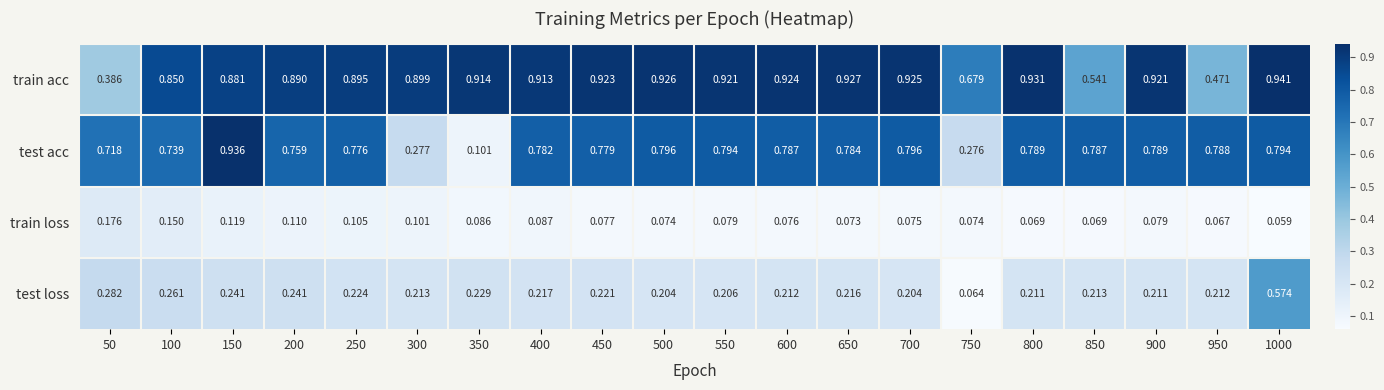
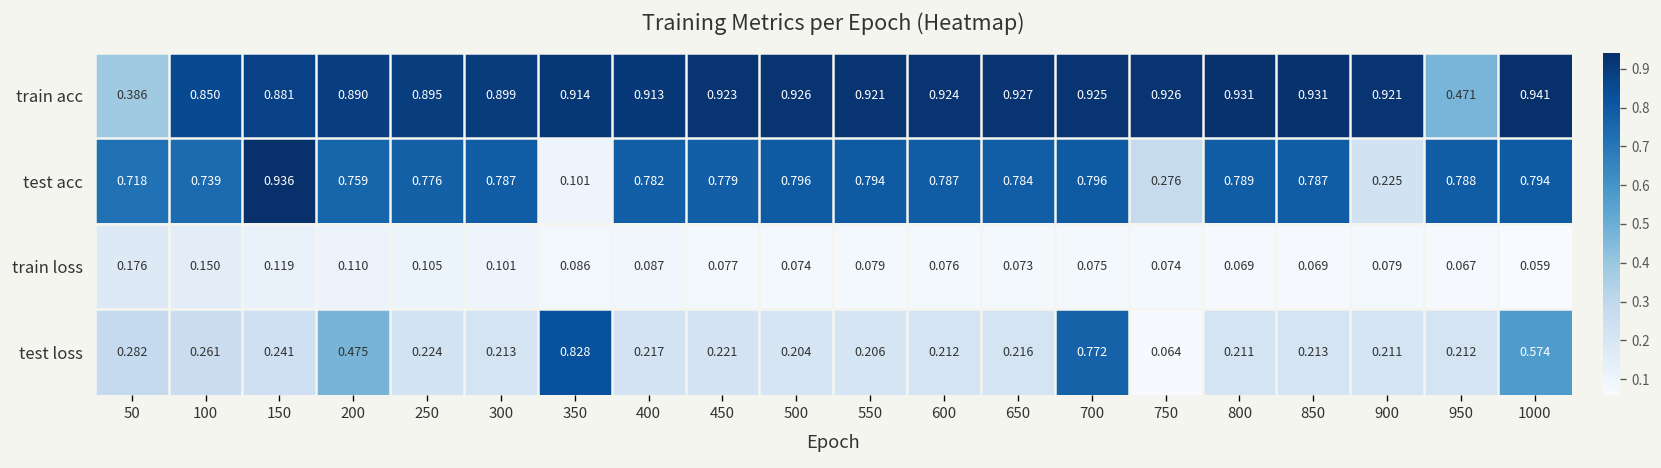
train acc, 750: 0.679 -> 0.926
train acc, 850: 0.541 -> 0.931
test acc, 300: 0.277 -> 0.787
test acc, 900: 0.789 -> 0.225
test loss, 200: 0.241 -> 0.475
test loss, 350: 0.229 -> 0.828
test loss, 700: 0.204 -> 0.772
